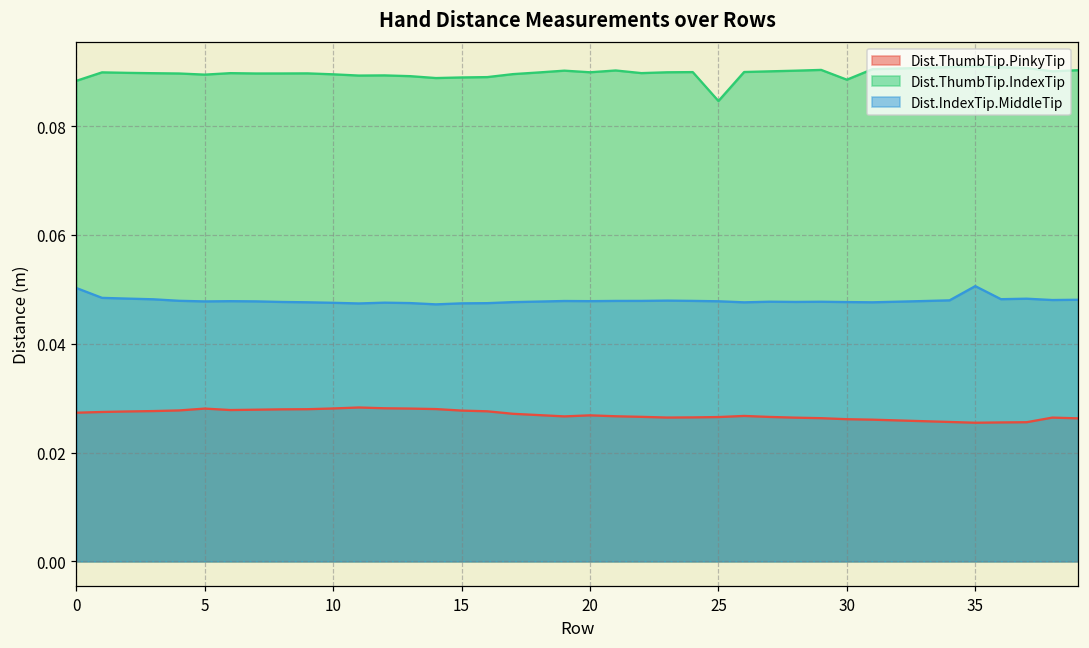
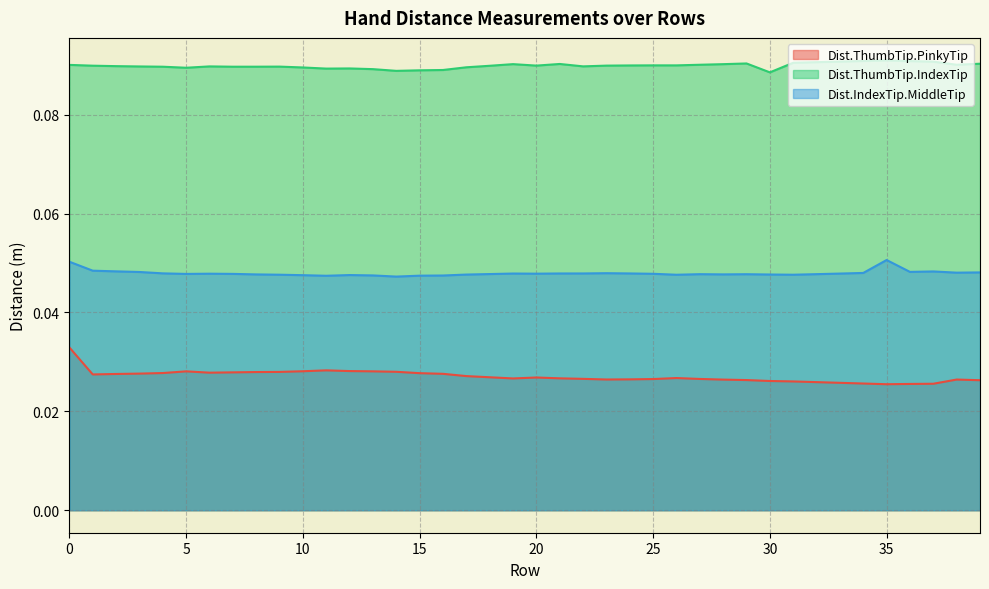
Dist.ThumbTip.PinkyTip, 0: 0.027 -> 0.033
Dist.ThumbTip.IndexTip, 0: 0.088 -> 0.090
Dist.ThumbTip.IndexTip, 25: 0.085 -> 0.090
